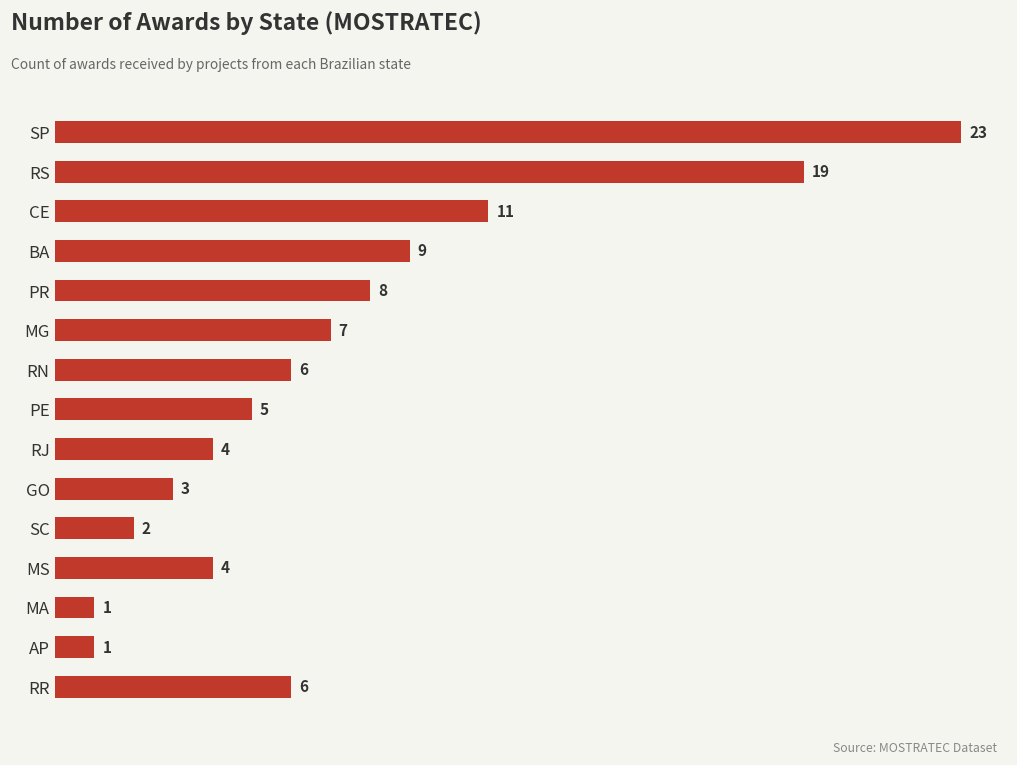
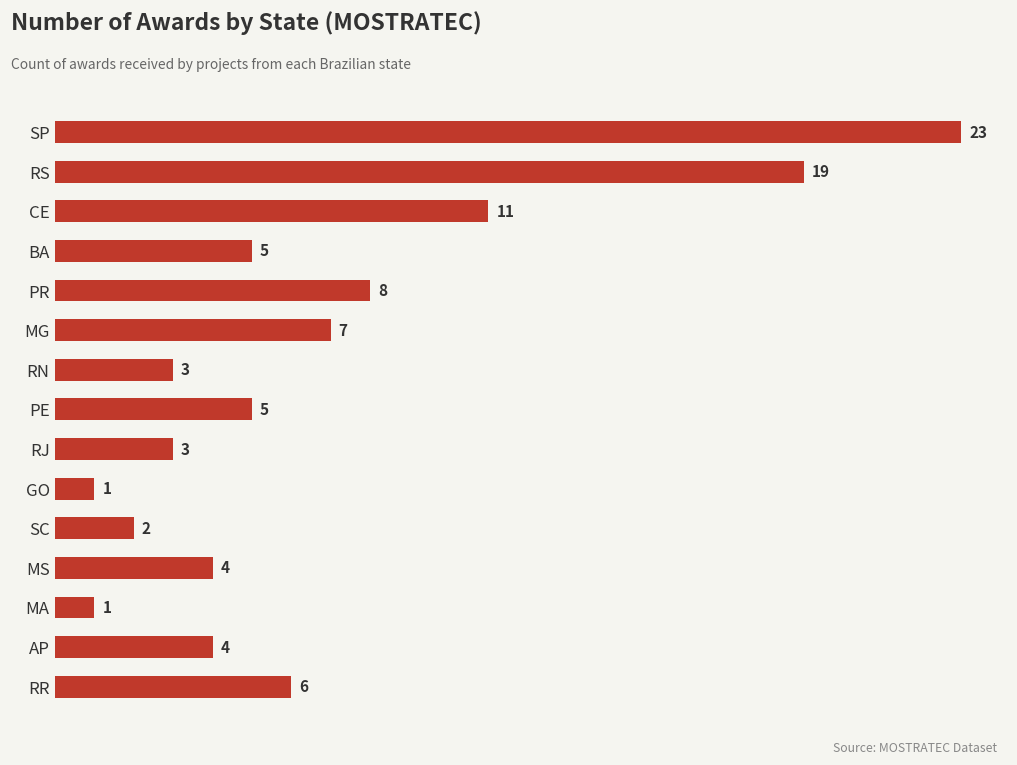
BA: 9 -> 5
RN: 6 -> 3
RJ: 4 -> 3
GO: 3 -> 1
AP: 1 -> 4
